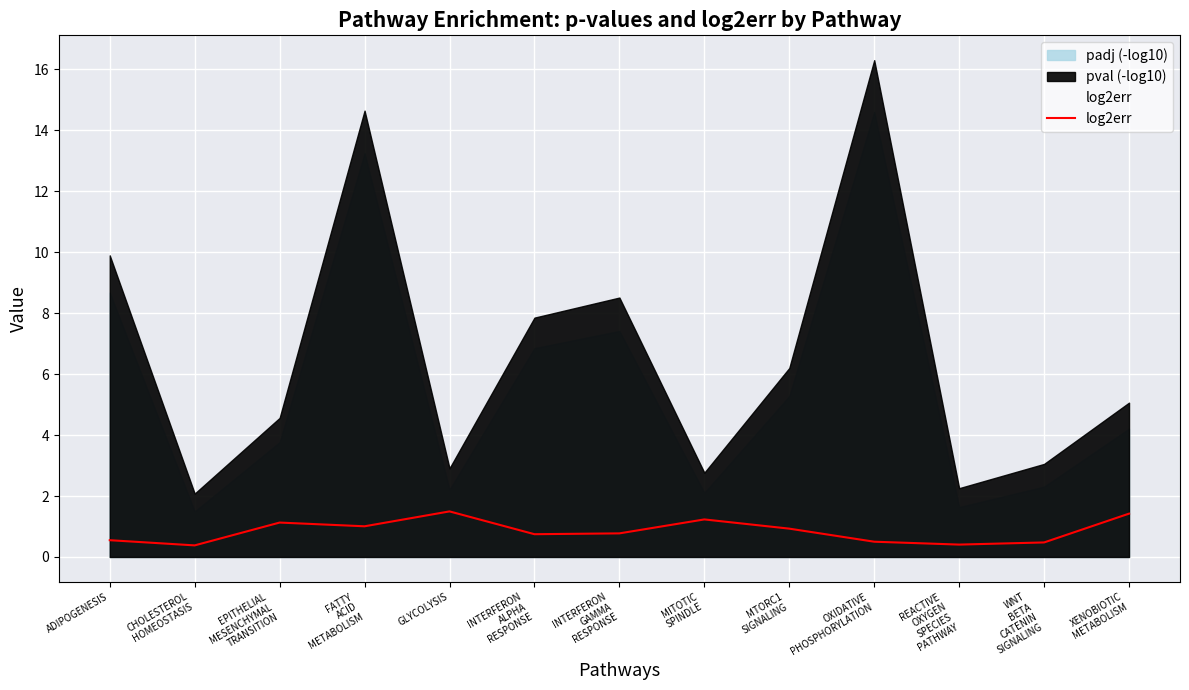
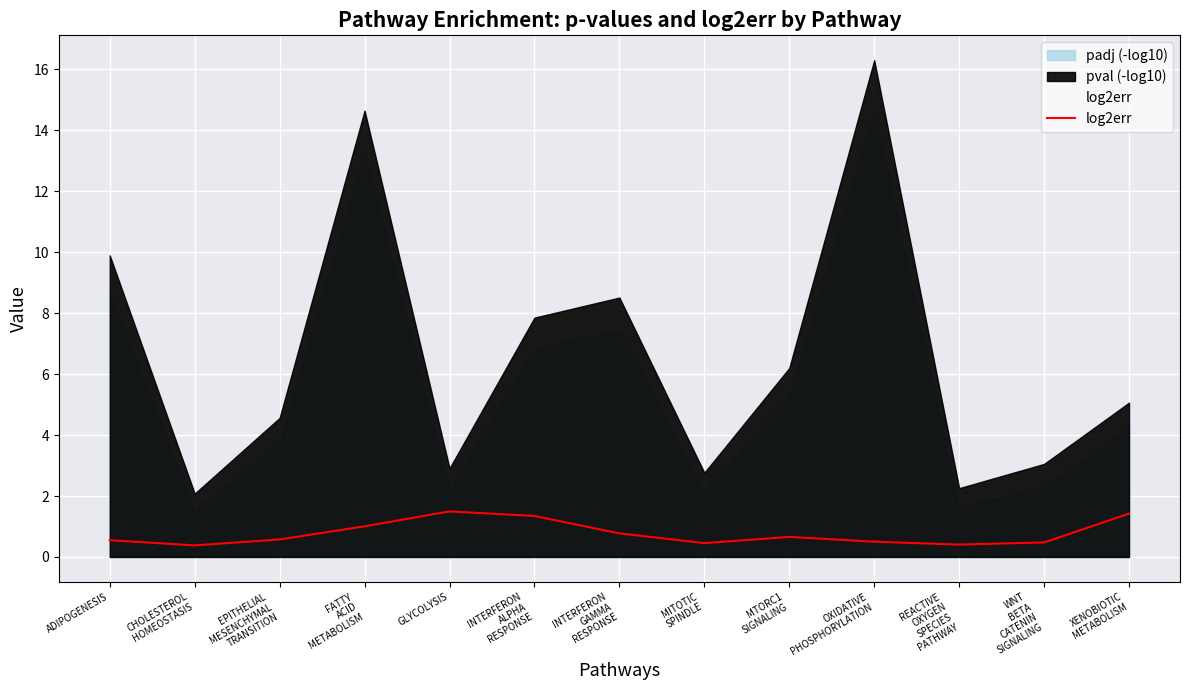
log2err, EPITHELIAL MESENCHYMAL TRANSITION: 1.1 -> 0.6
log2err, INTERFERON ALPHA RESPONSE: 0.7 -> 1.3
log2err, MITOTIC SPINDLE: 1.2 -> 0.5
log2err, MTORC1 SIGNALING: 0.9 -> 0.7
